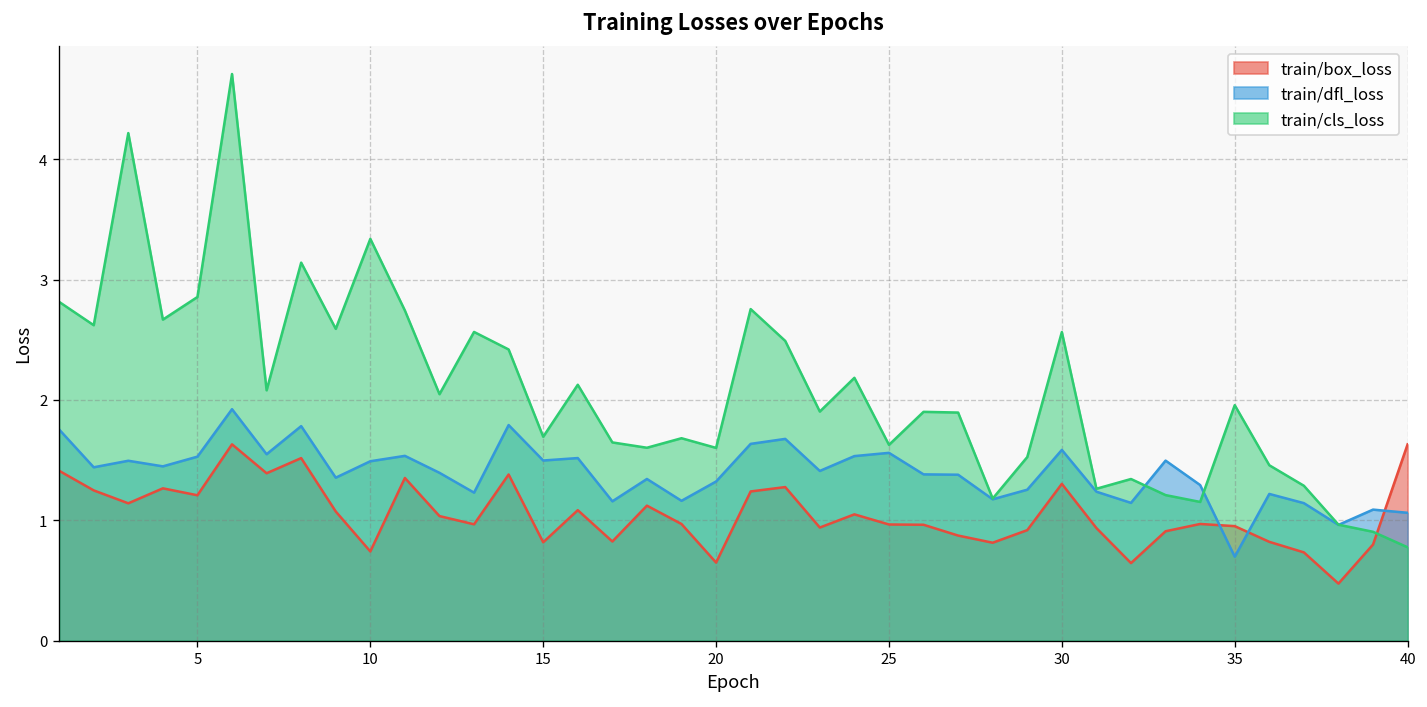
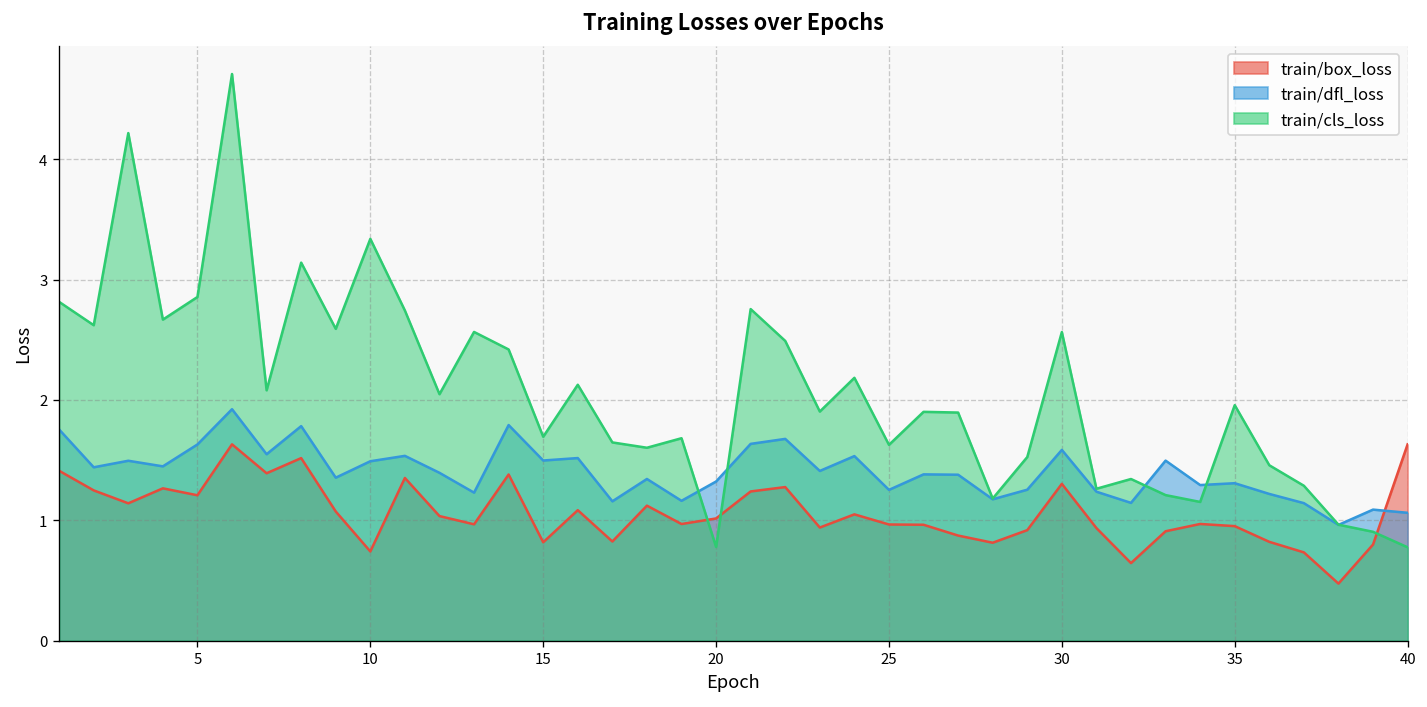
train/dfl_loss, 5: 1.53 -> 1.63
train/box_loss, 20: 0.65 -> 1.02
train/cls_loss, 20: 1.60 -> 0.78
train/dfl_loss, 25: 1.56 -> 1.25
train/dfl_loss, 35: 0.70 -> 1.31
